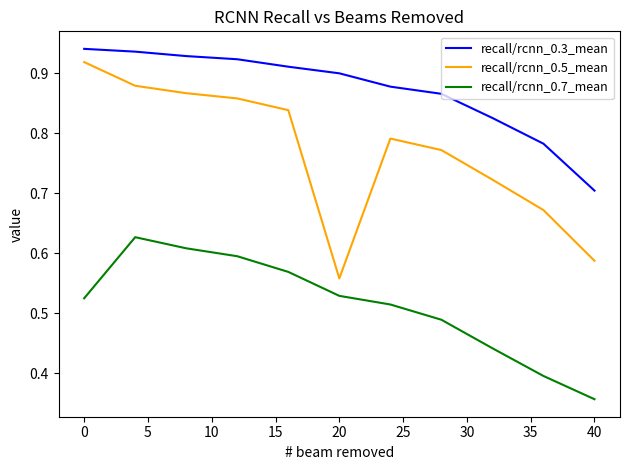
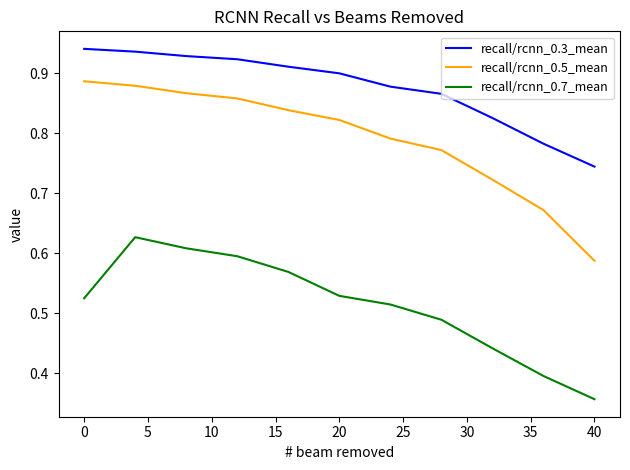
recall/rcnn_0.5_mean, 0: 0.92 -> 0.89
recall/rcnn_0.5_mean, 20: 0.56 -> 0.82
recall/rcnn_0.3_mean, 40: 0.70 -> 0.74
